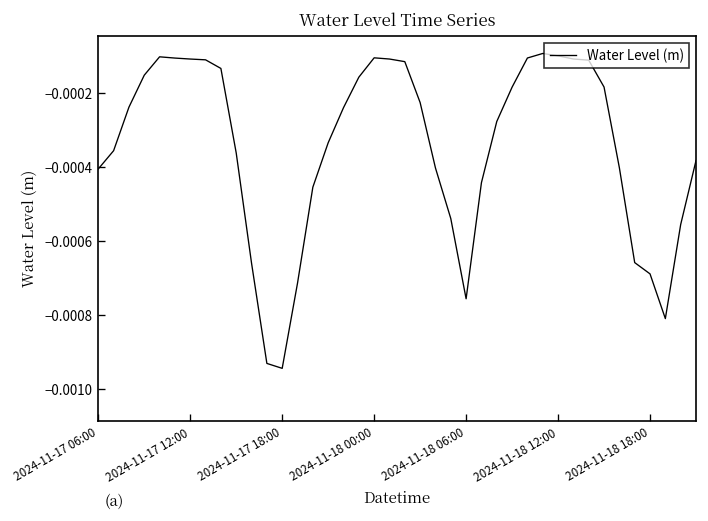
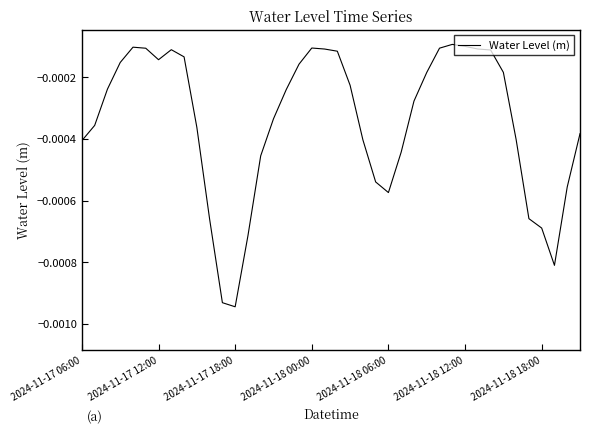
2024-11-17 12:00: -0.00011 -> -0.00014
2024-11-18 06:00: -0.00076 -> -0.00057
